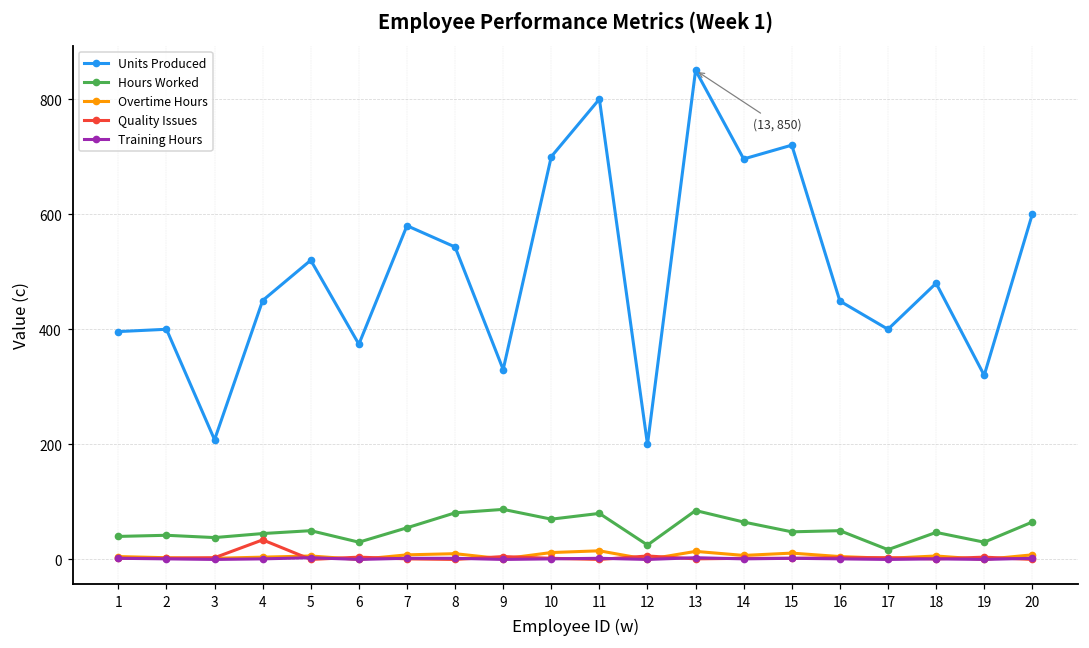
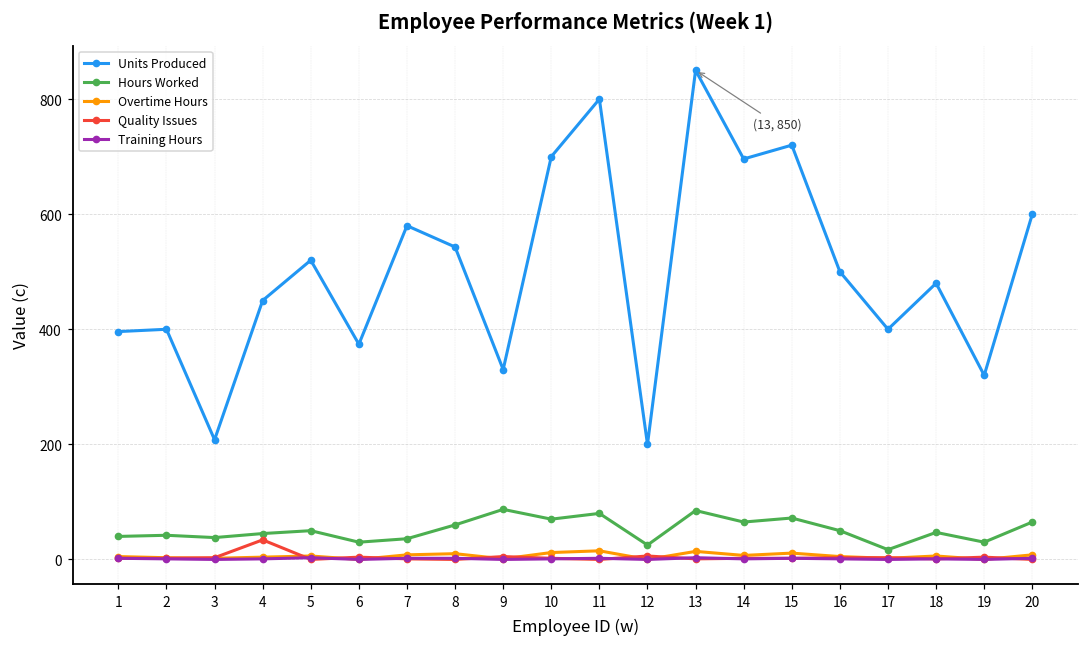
Hours Worked, 7: 60 -> 40
Hours Worked, 8: 80 -> 60
Hours Worked, 15: 50 -> 70
Units Produced, 16: 450 -> 500
